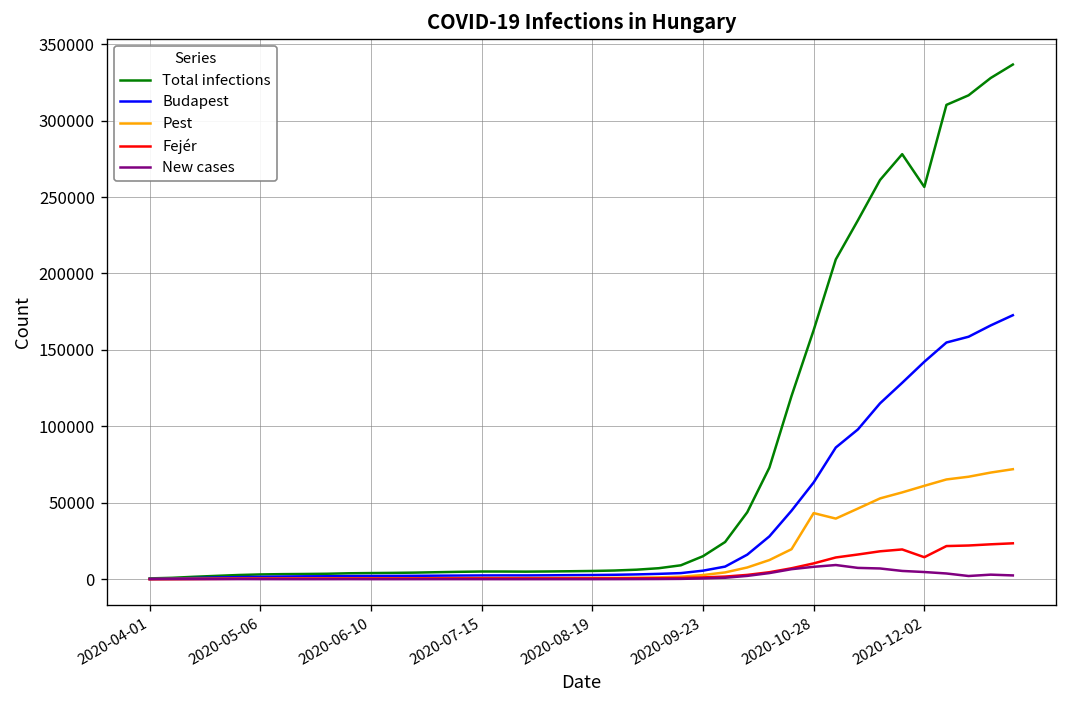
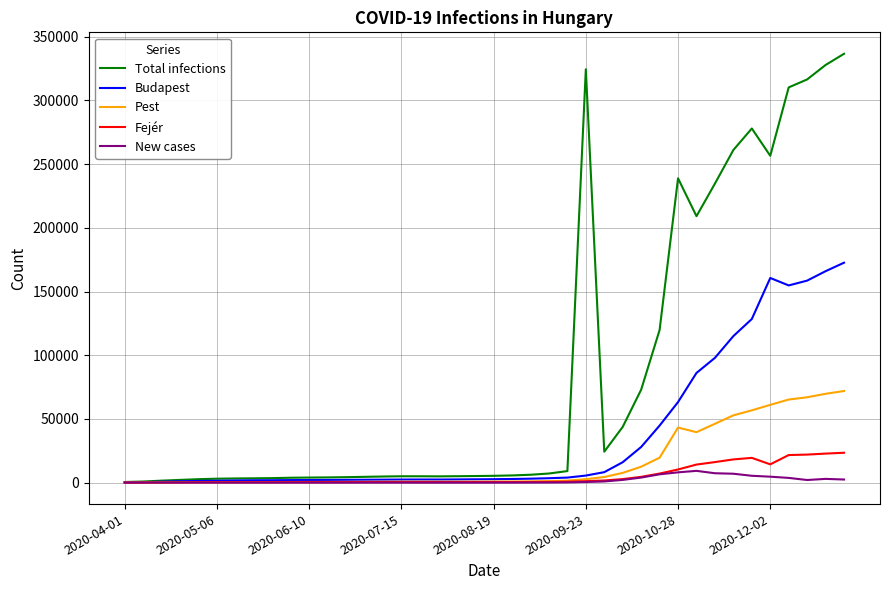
Total infections, 2020-09-23: 15000 -> 325000
Total infections, 2020-10-28: 163000 -> 239000
Budapest, 2020-12-02: 142000 -> 161000
